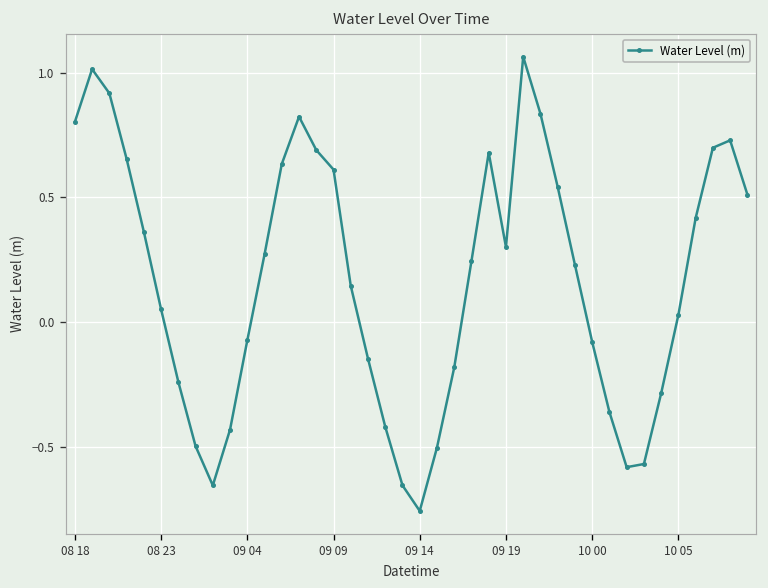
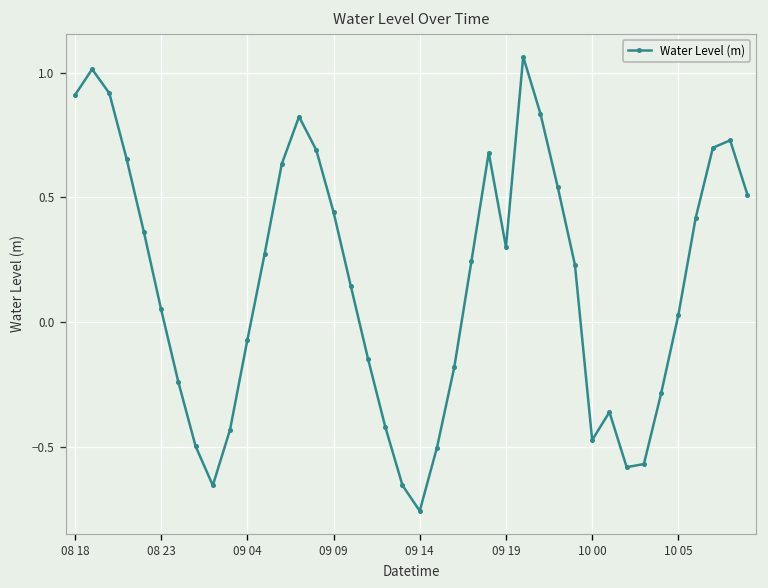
08 18: 0.80 -> 0.91
09 09: 0.61 -> 0.44
10 00: -0.08 -> -0.47
